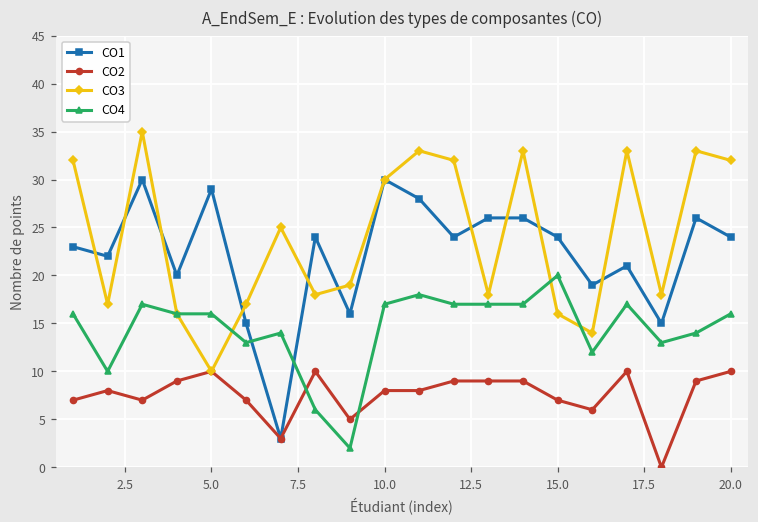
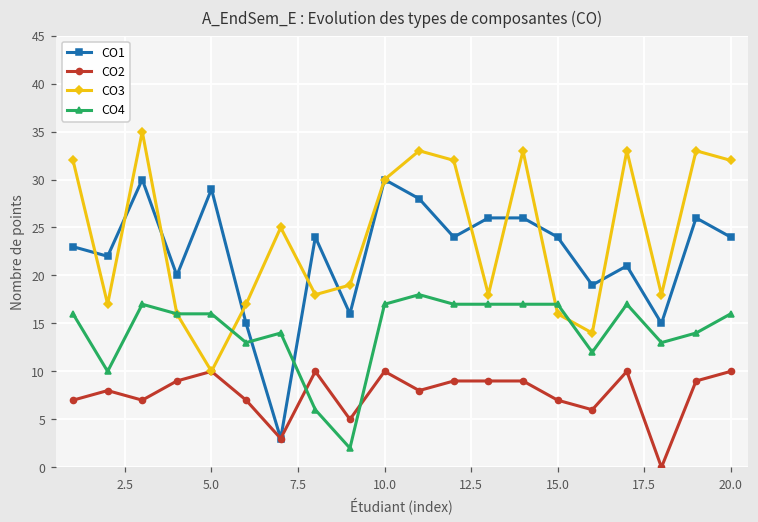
CO2, 10.0: 8 -> 10
CO4, 15.0: 20 -> 17
